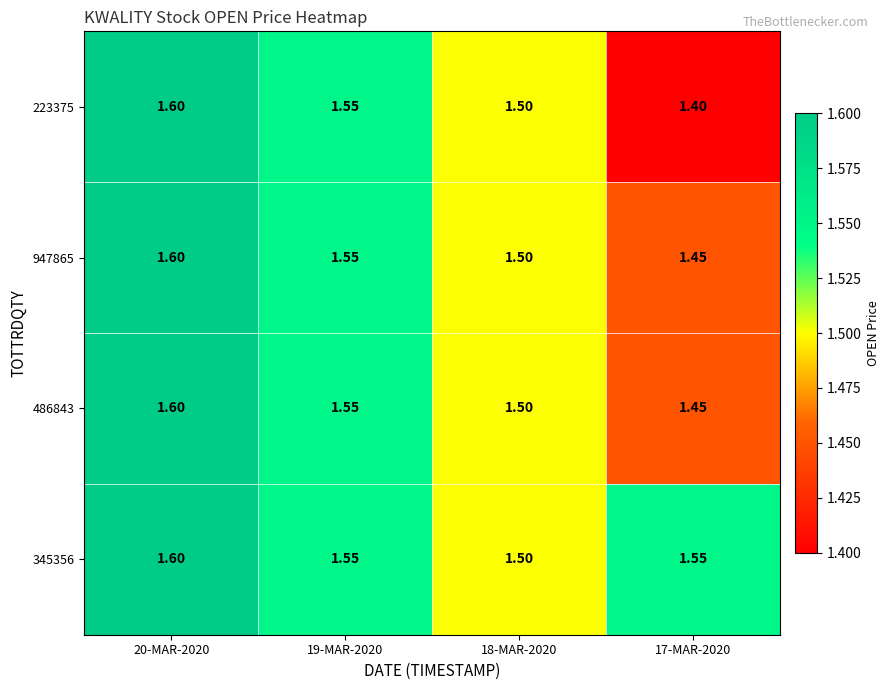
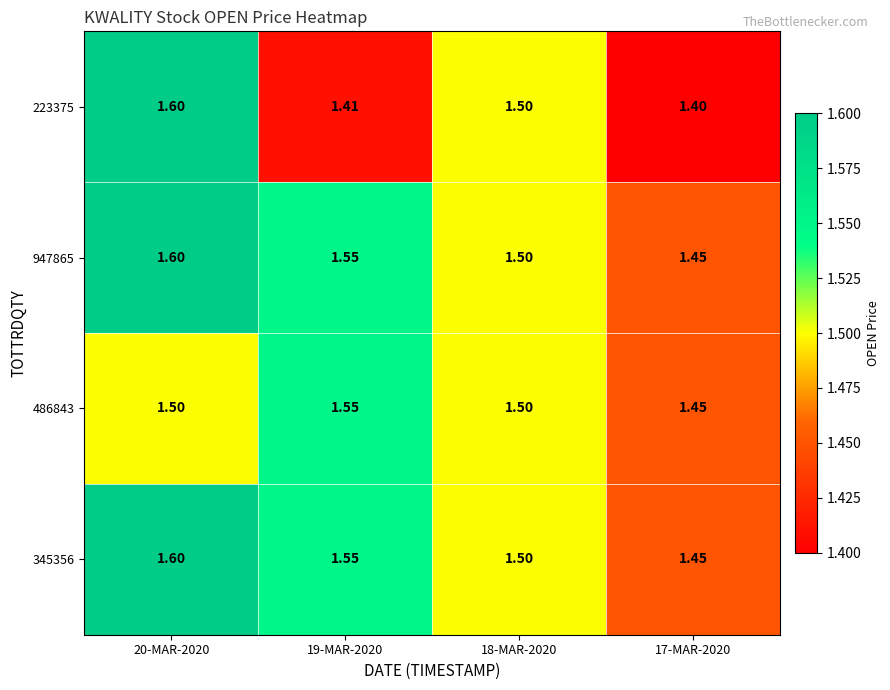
223375, 19-MAR-2020: 1.55 -> 1.41
486843, 20-MAR-2020: 1.60 -> 1.50
345356, 17-MAR-2020: 1.55 -> 1.45
